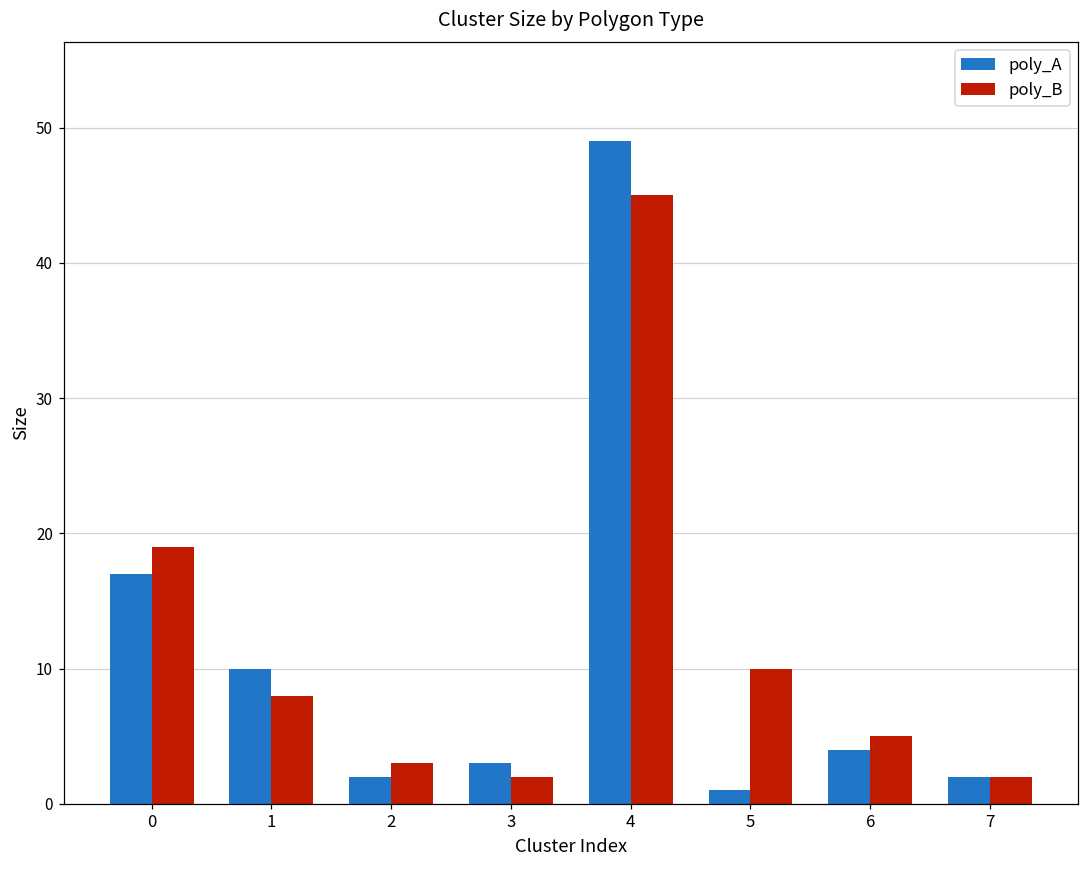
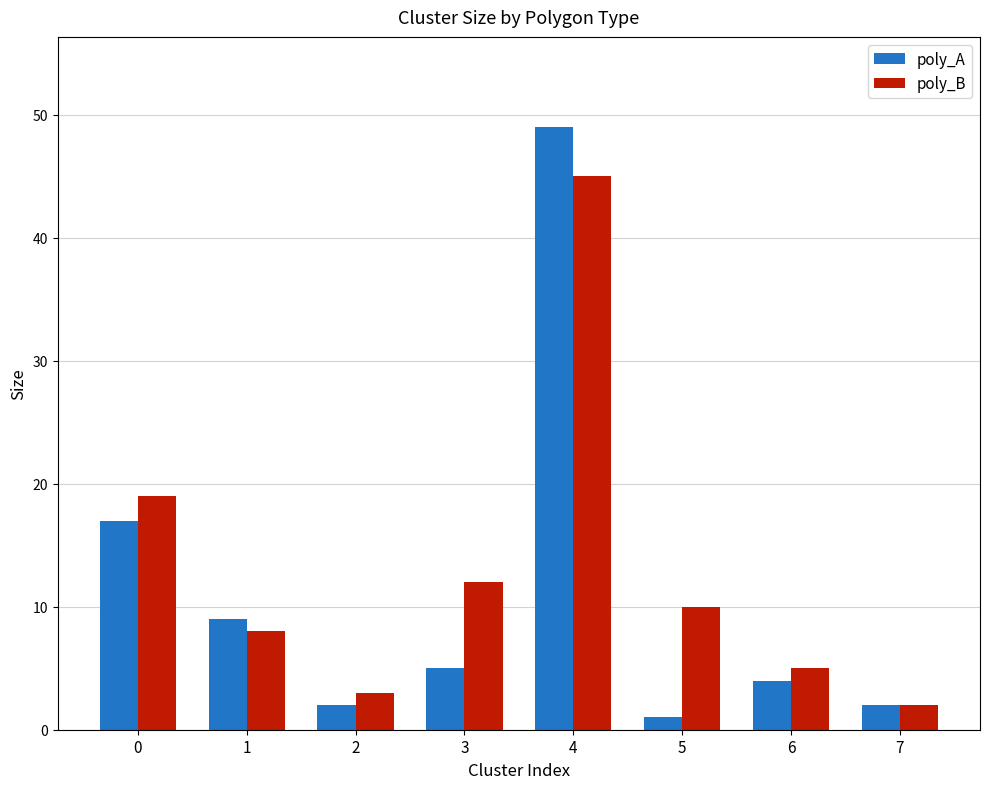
poly_A, 1: 10 -> 9
poly_A, 3: 3 -> 5
poly_B, 3: 2 -> 12
